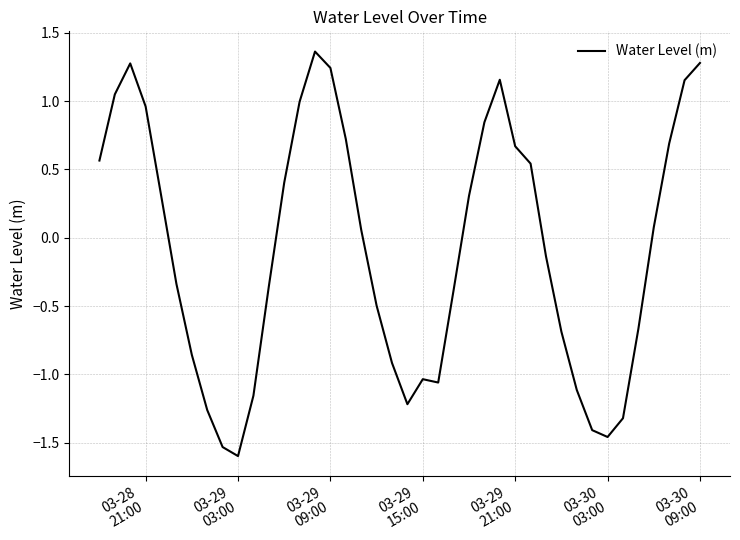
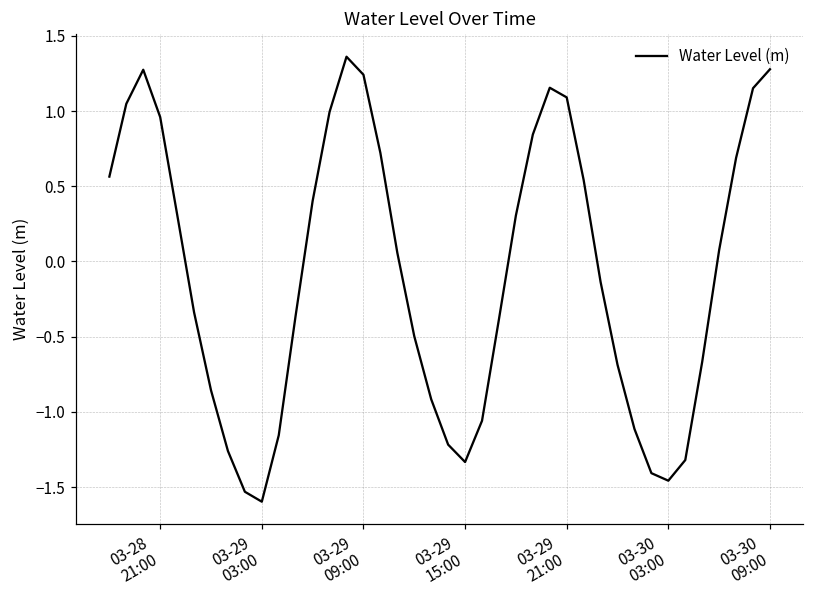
03-29 15:00: -1.03 -> -1.33
03-29 21:00: 0.67 -> 1.09
